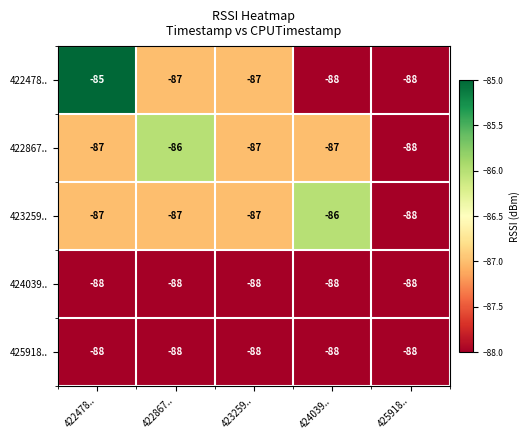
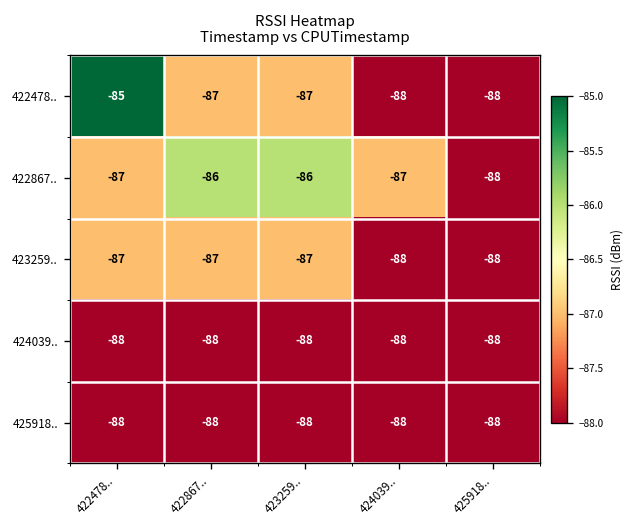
422867.., 423259..: -87 -> -86
423259.., 424039..: -86 -> -88
